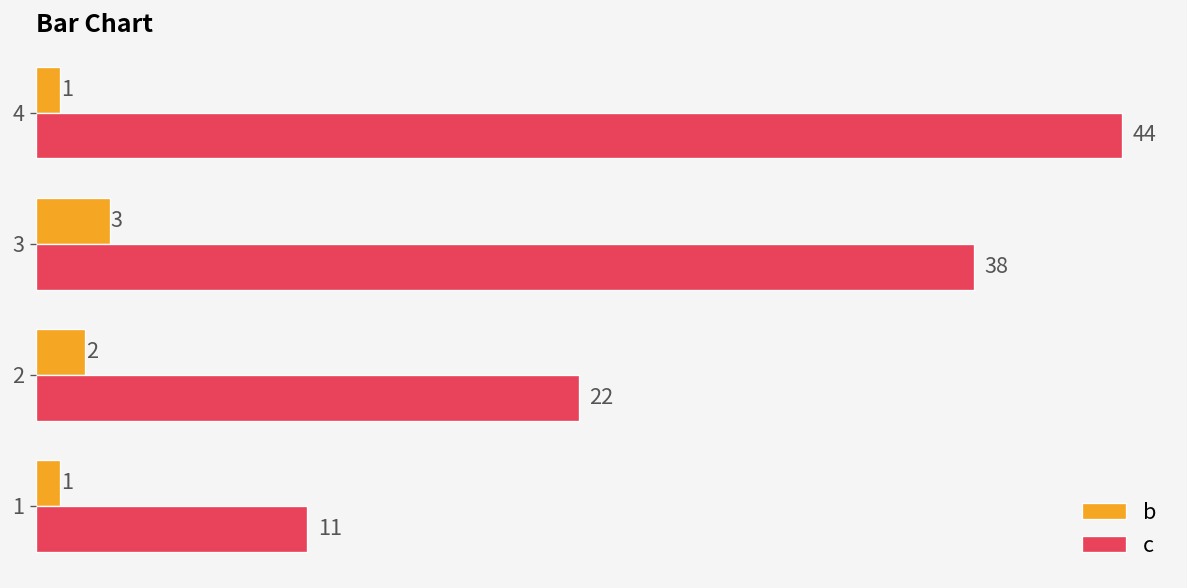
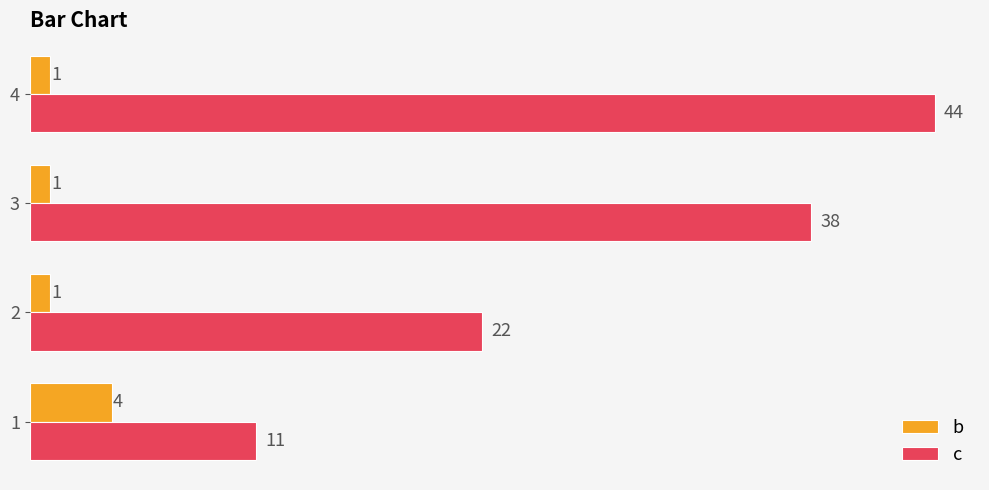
b, 3: 3 -> 1
b, 2: 2 -> 1
b, 1: 1 -> 4
